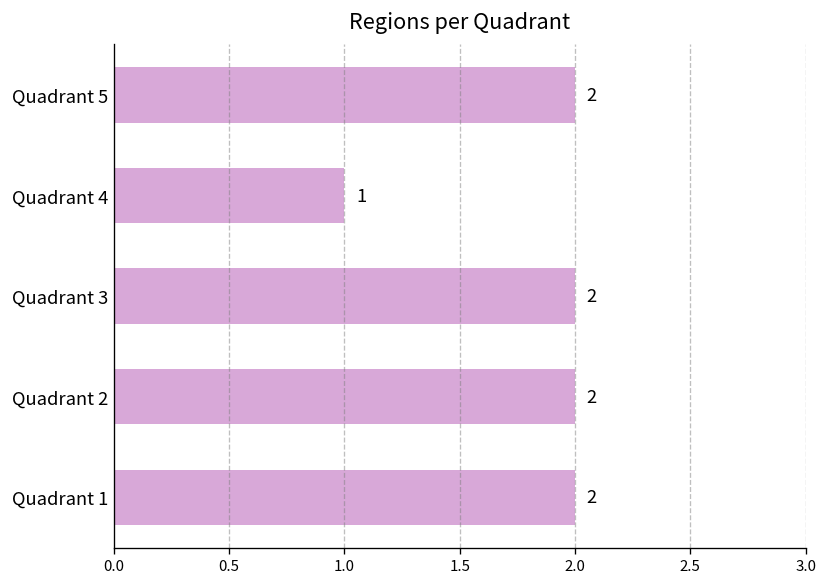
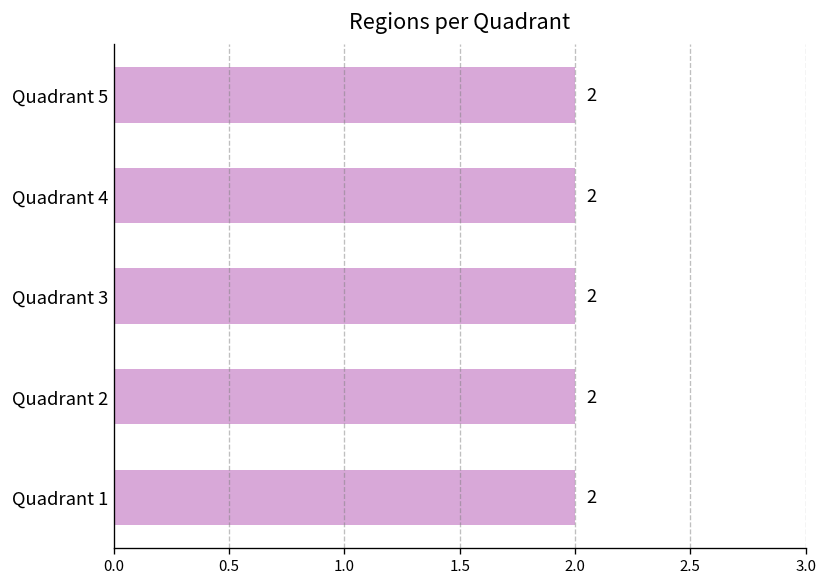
Quadrant 4: 1 -> 2
